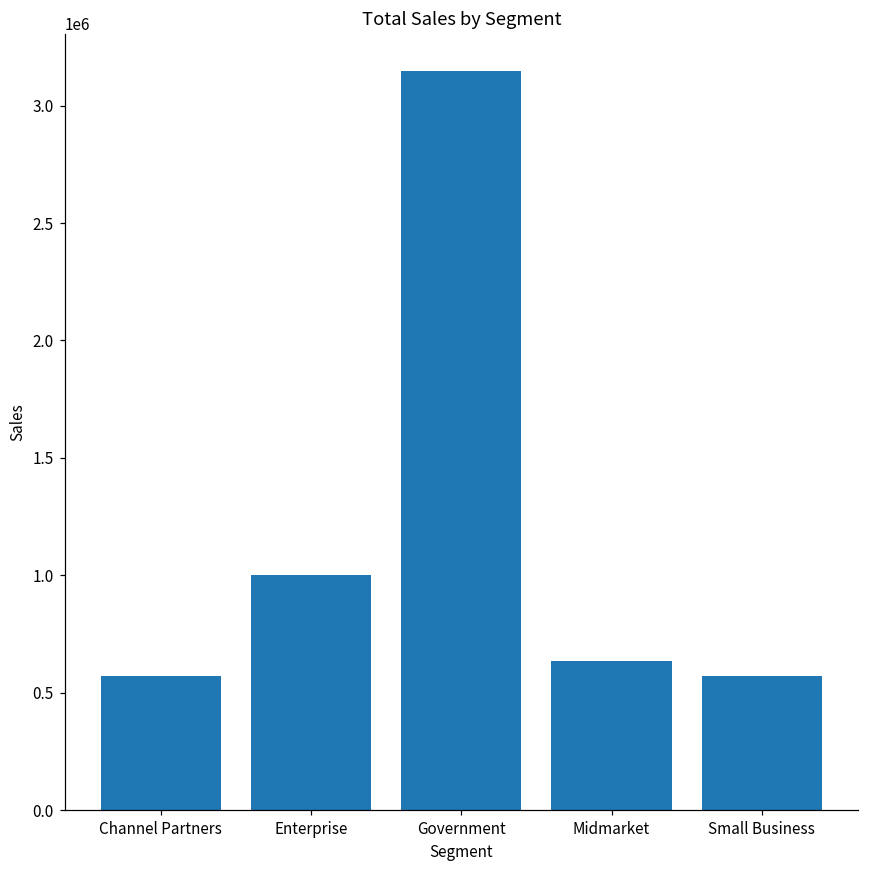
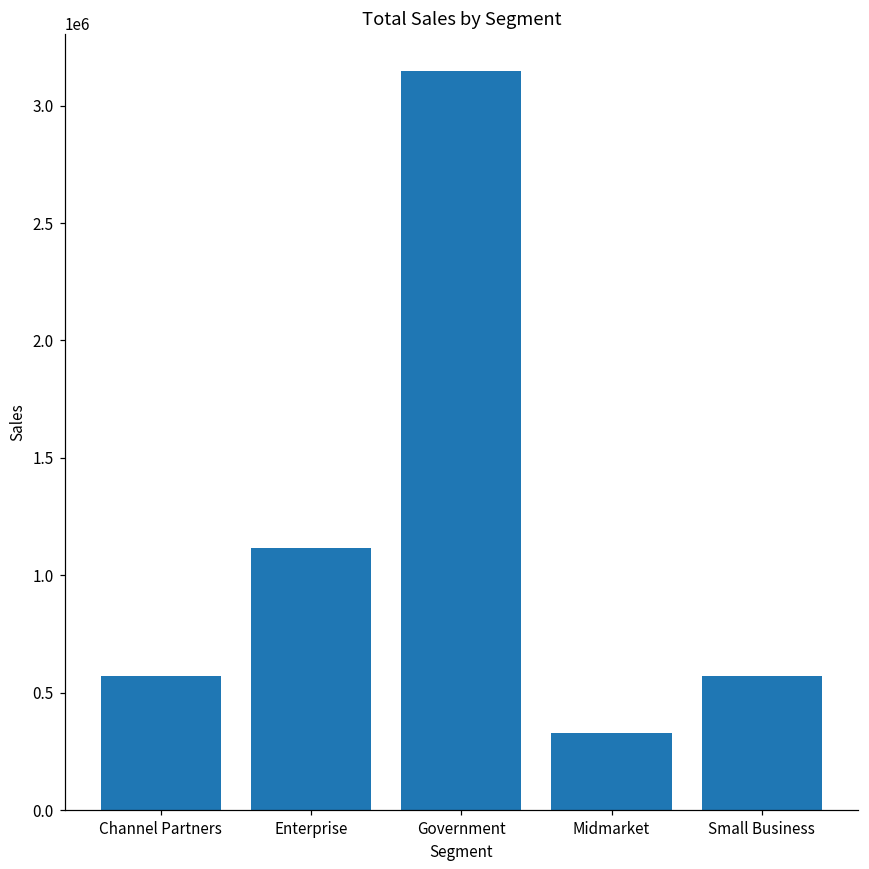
Enterprise: 1000000 -> 1120000
Midmarket: 640000 -> 330000
